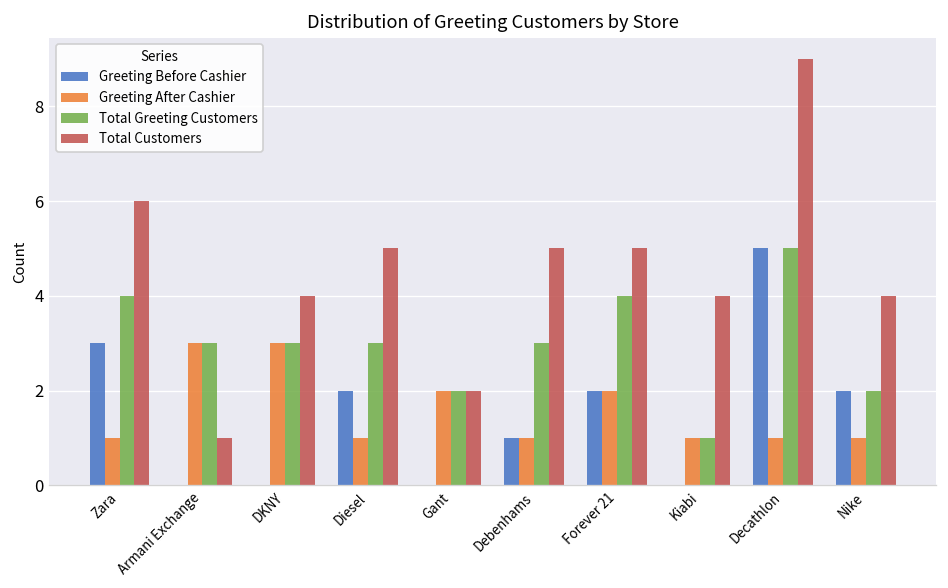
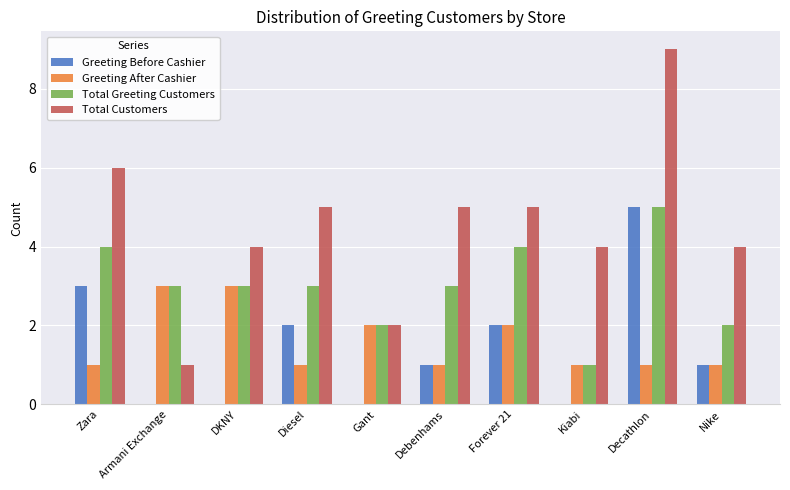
Greeting Before Cashier, Nike: 2 -> 1
